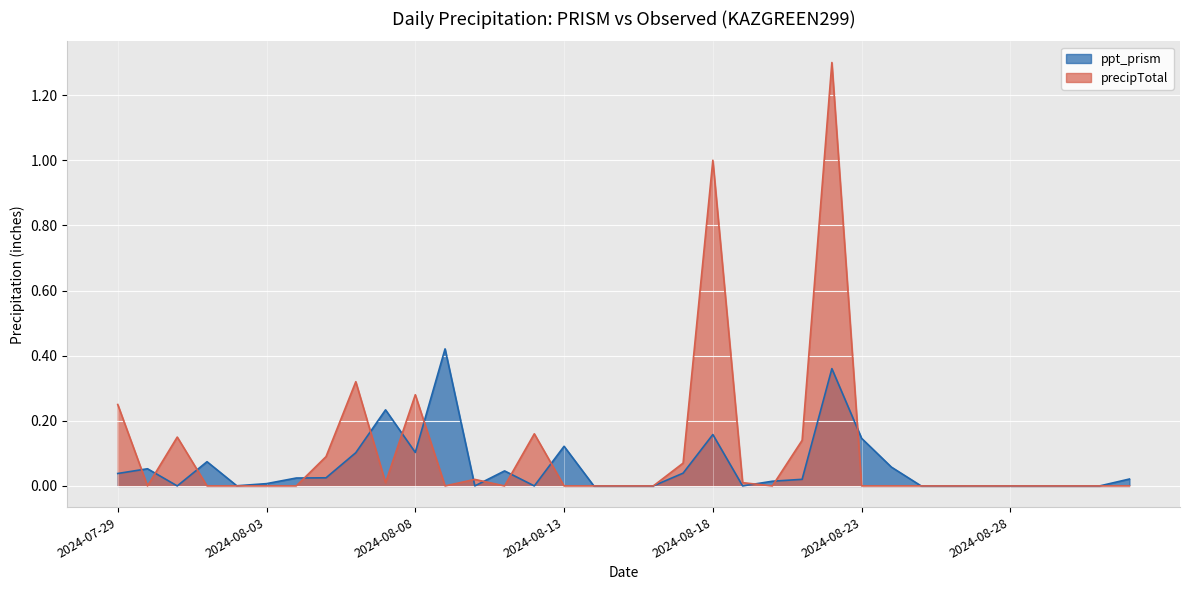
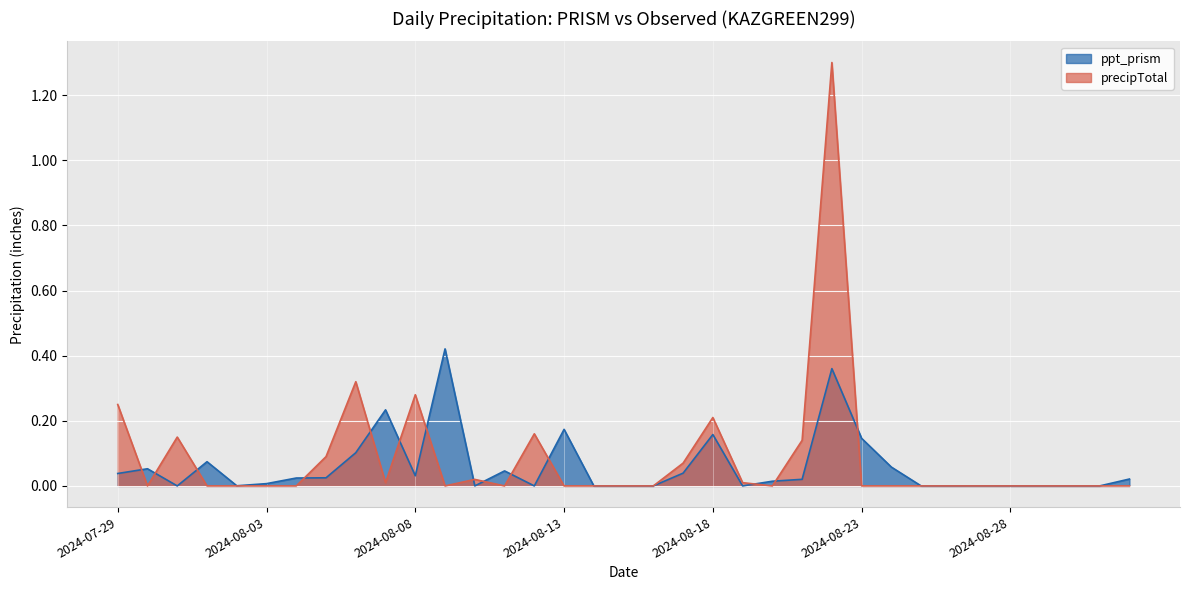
ppt_prism, 2024-08-08: 0.10 -> 0.03
ppt_prism, 2024-08-13: 0.12 -> 0.17
precipTotal, 2024-08-18: 1.00 -> 0.21
